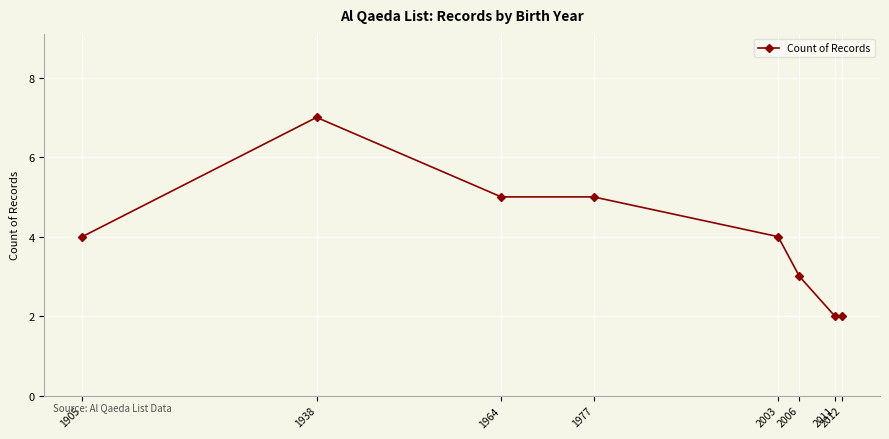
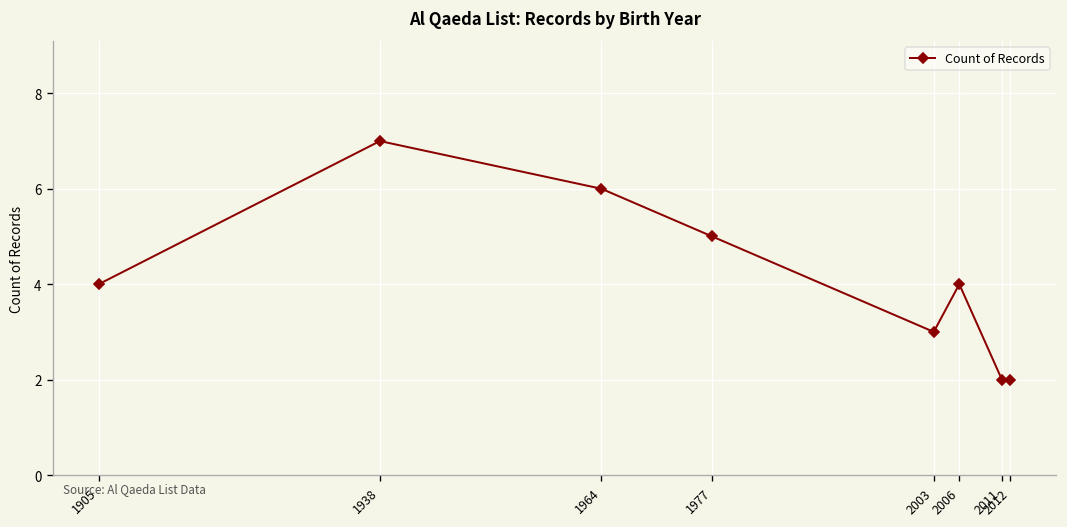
1964: 5 -> 6
2003: 4 -> 3
2006: 3 -> 4
